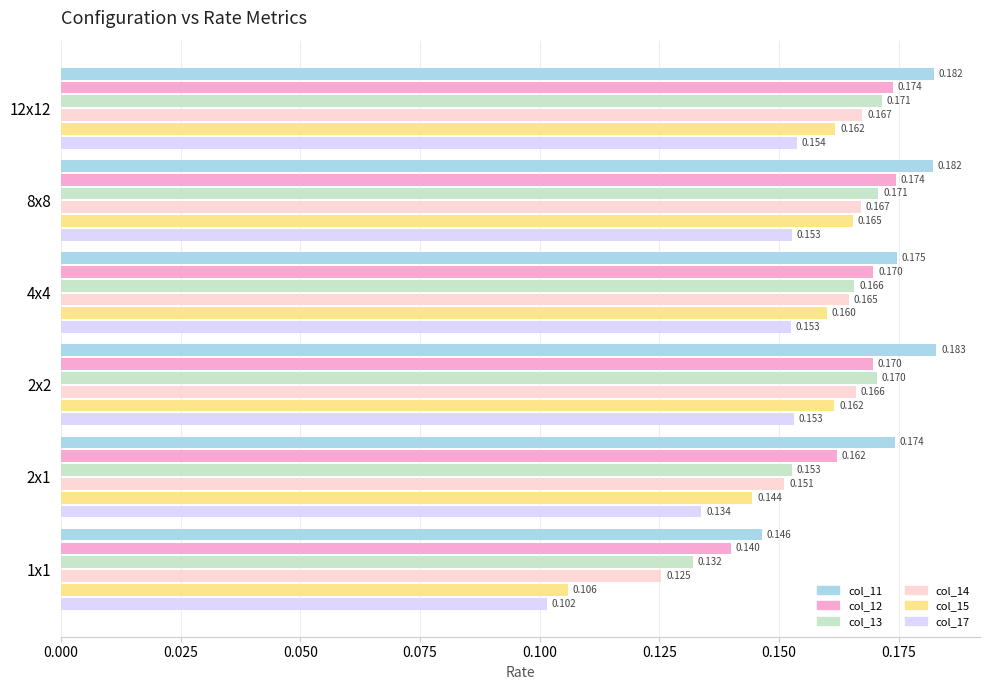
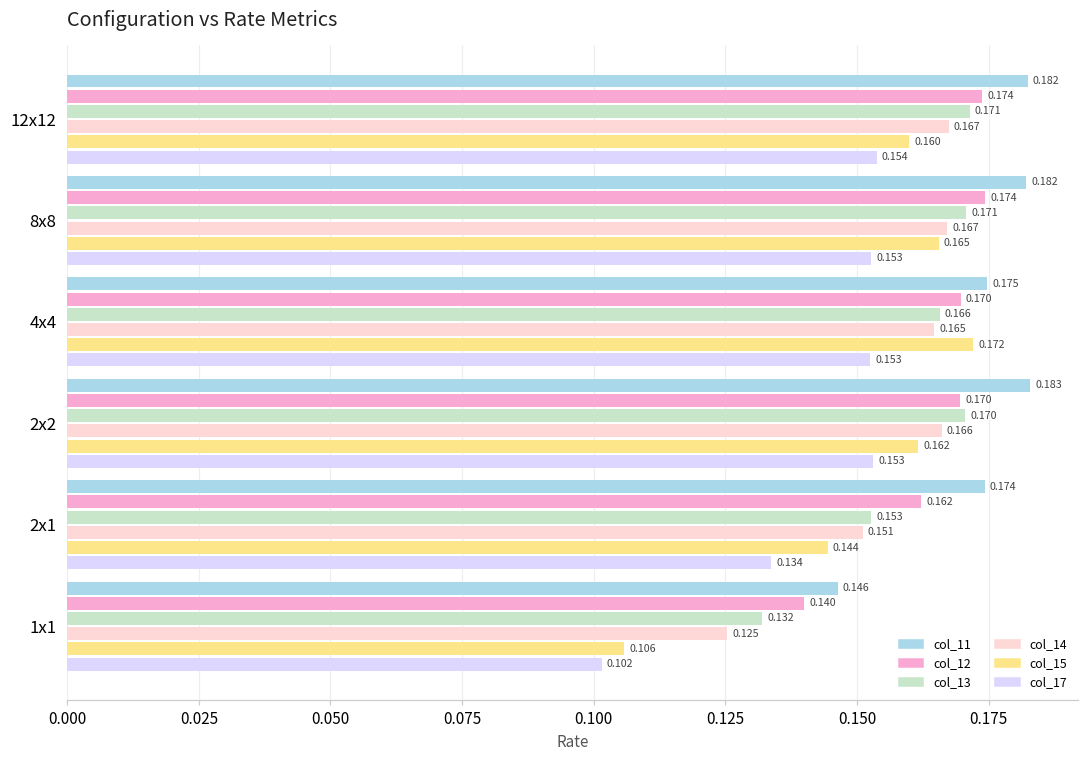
col_15, 12x12: 0.162 -> 0.160
col_15, 4x4: 0.160 -> 0.172
